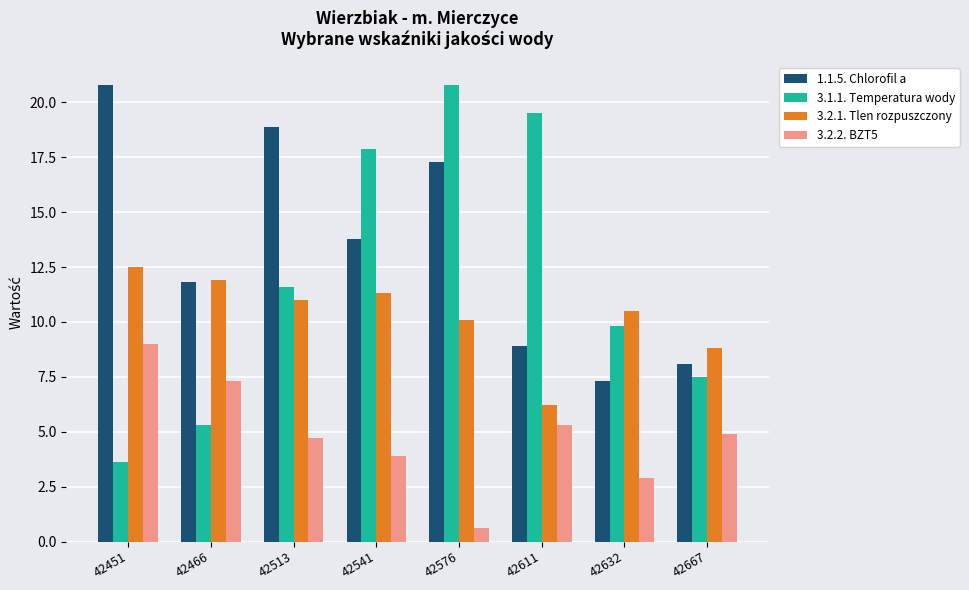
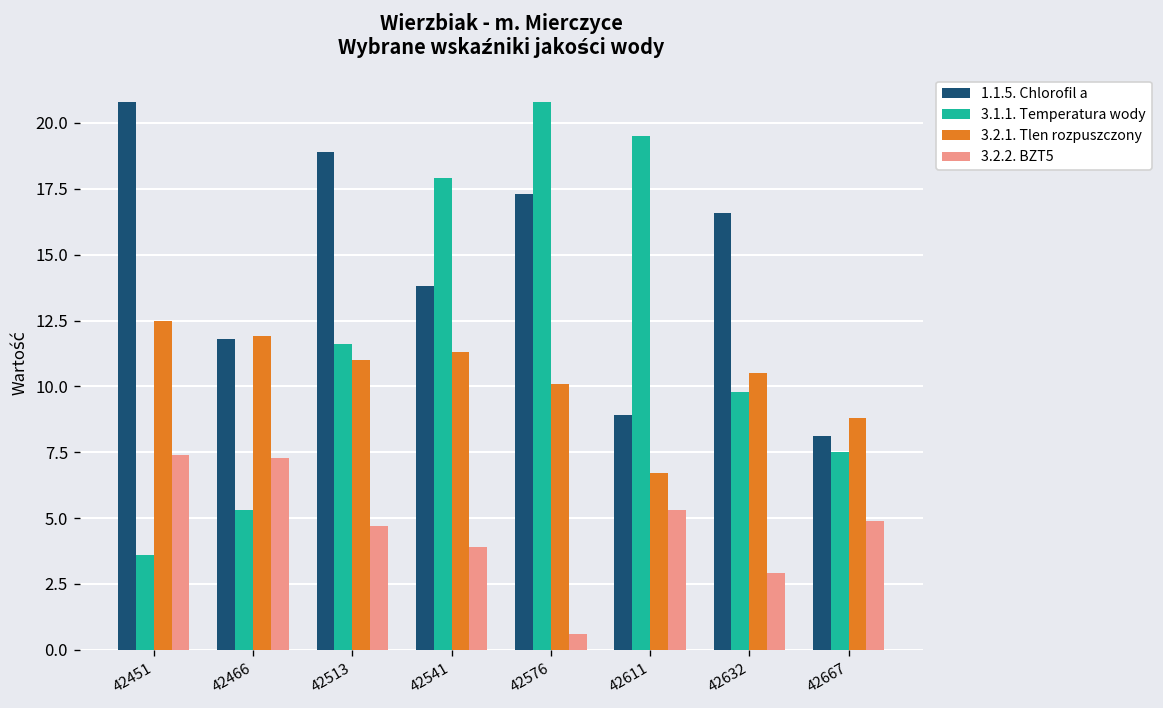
3.2.2. BZT5, 42451: 9.0 -> 7.4
3.2.1. Tlen rozpuszczony, 42611: 6.2 -> 6.7
1.1.5. Chlorofil a, 42632: 7.3 -> 16.6
